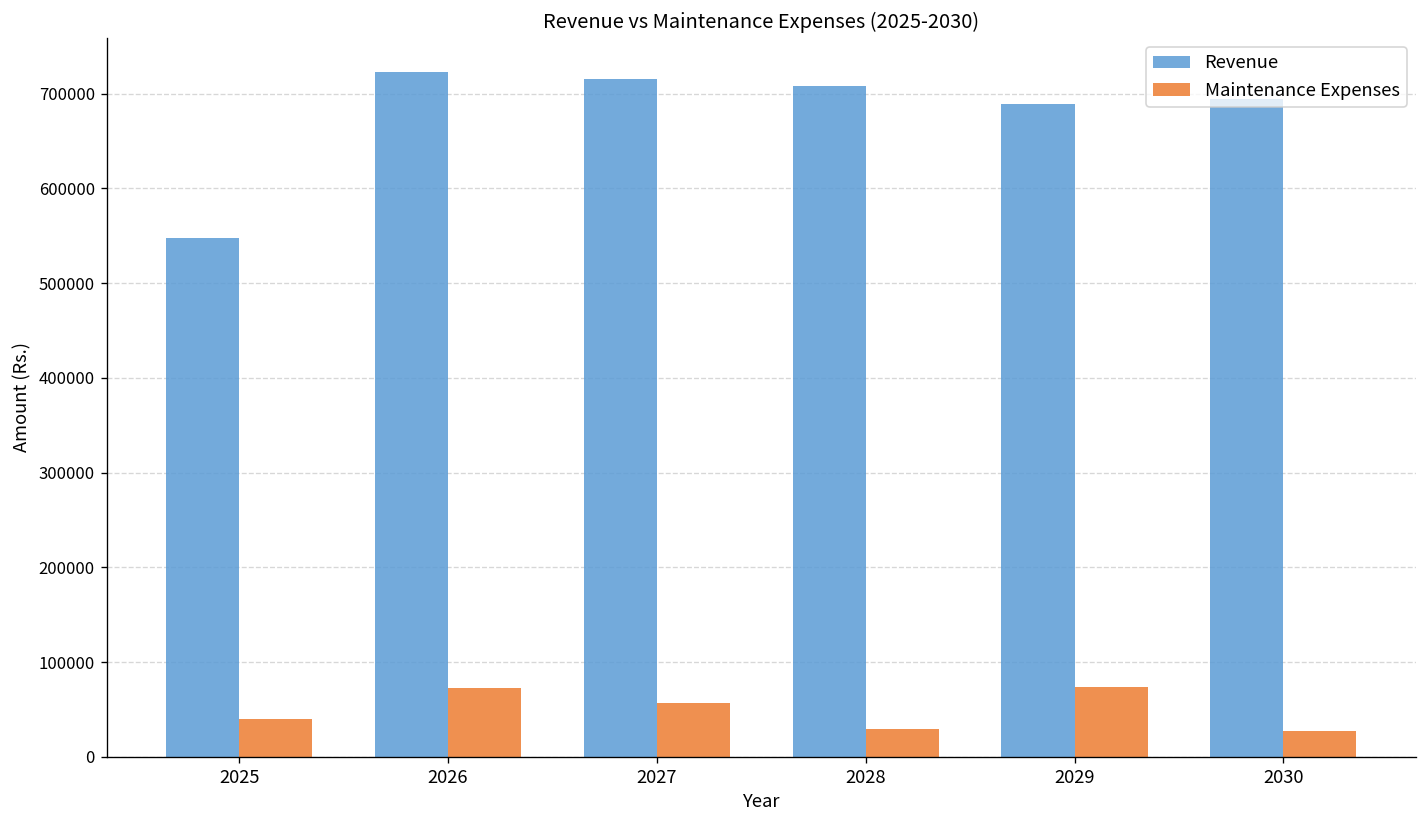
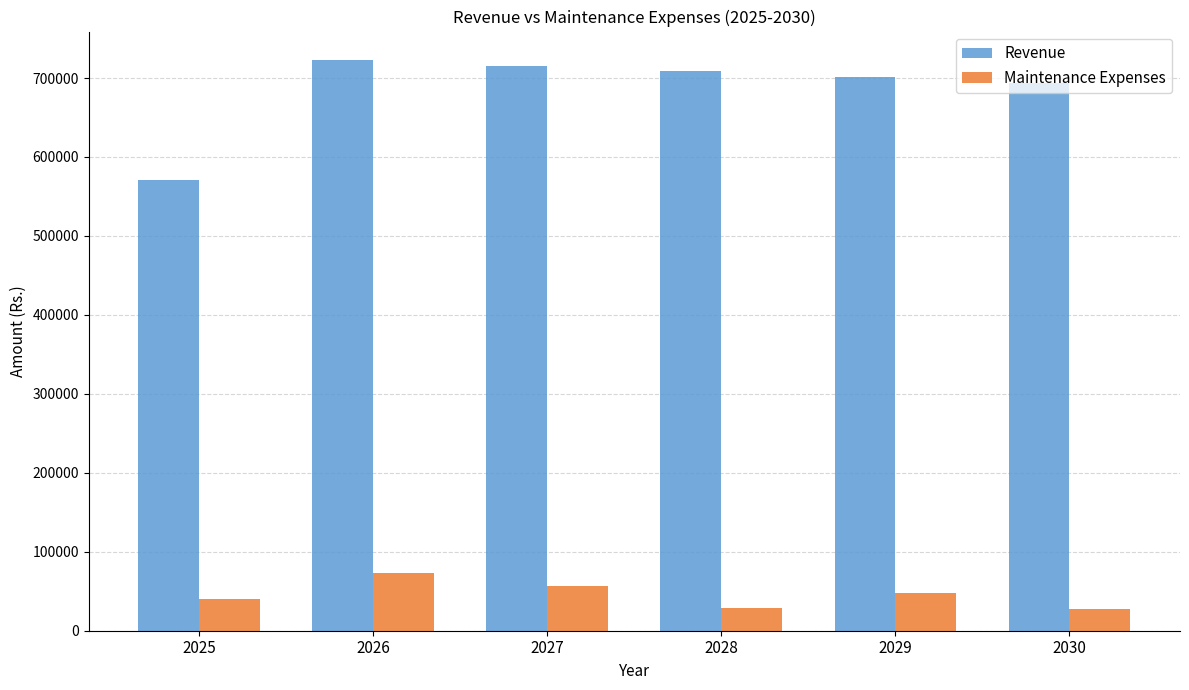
Revenue, 2025: 550000 -> 570000
Revenue, 2029: 690000 -> 700000
Maintenance Expenses, 2029: 70000 -> 50000
